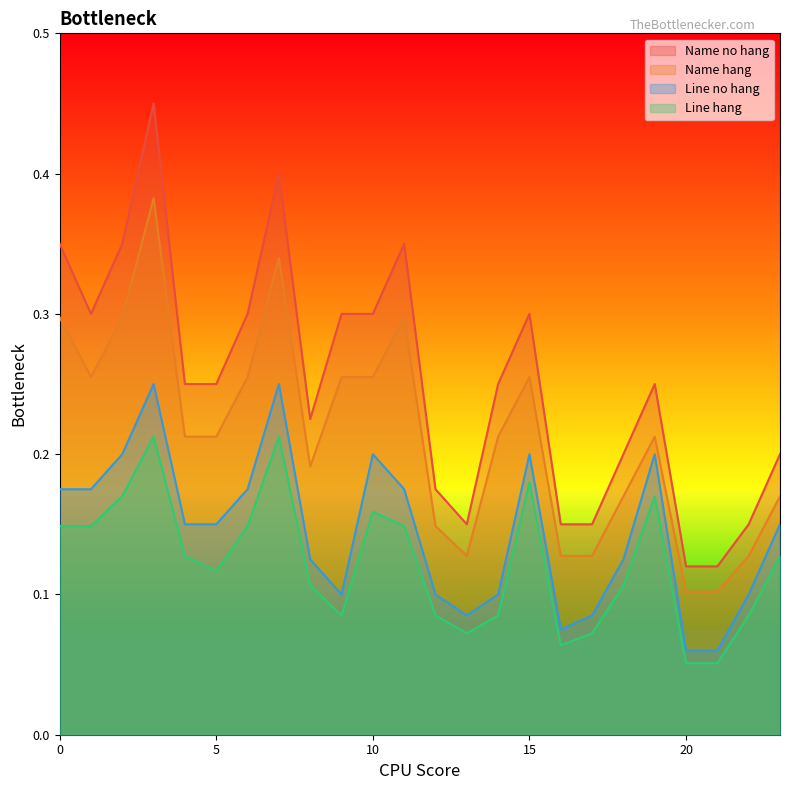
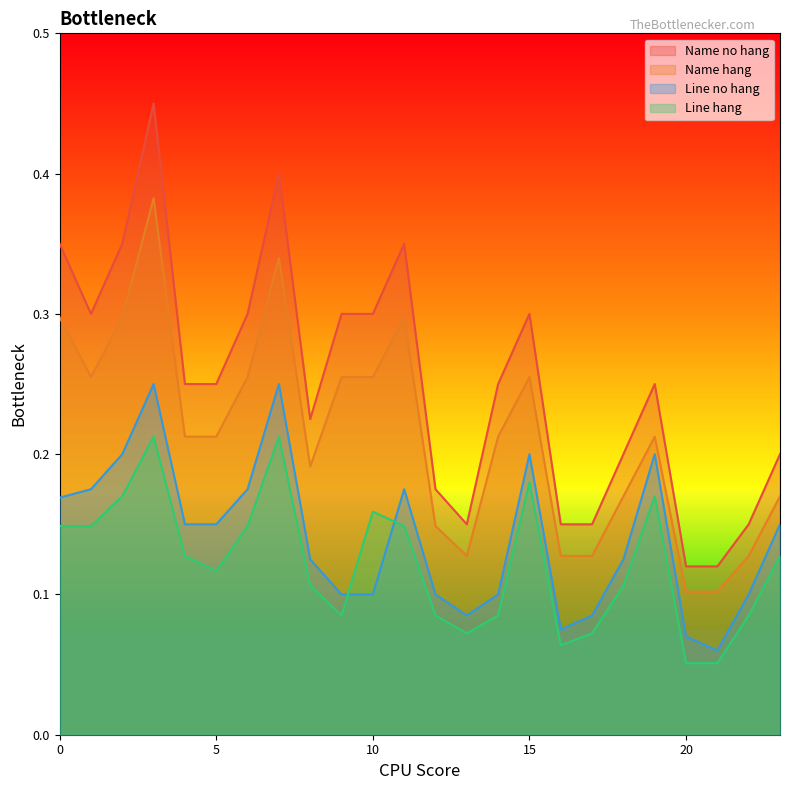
Line no hang, 0: 0.175 -> 0.169
Line no hang, 10: 0.2 -> 0.1
Line no hang, 20: 0.06 -> 0.07
